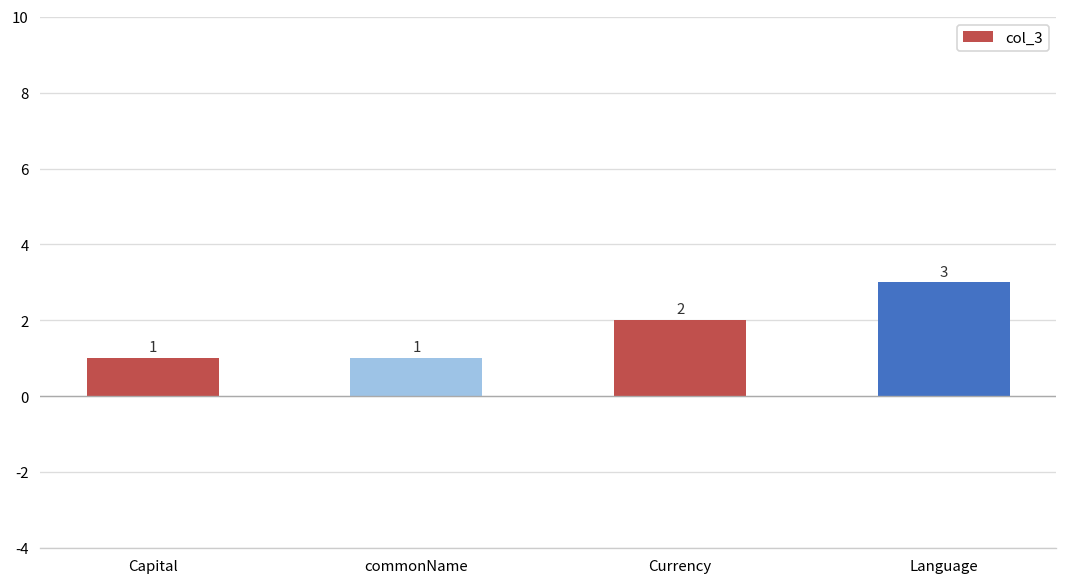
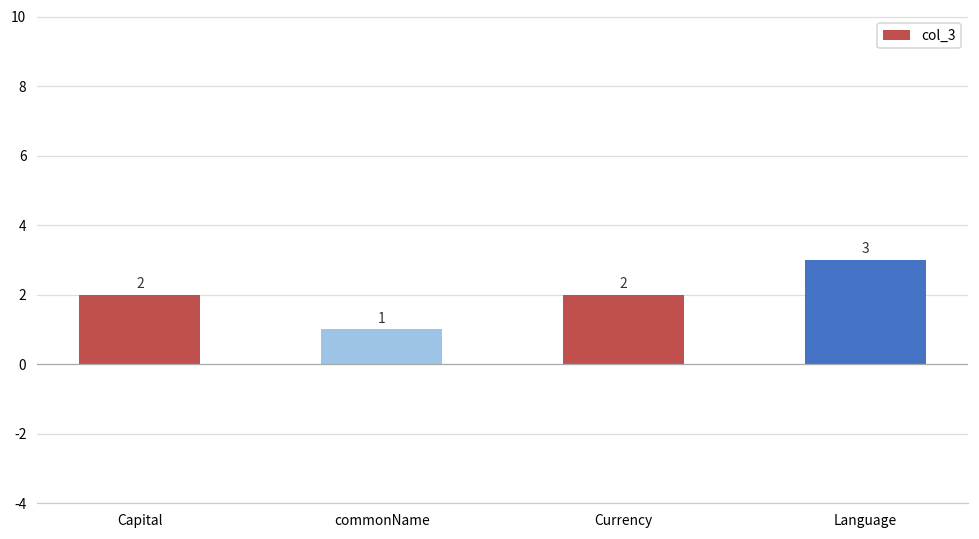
Capital: 1 -> 2
